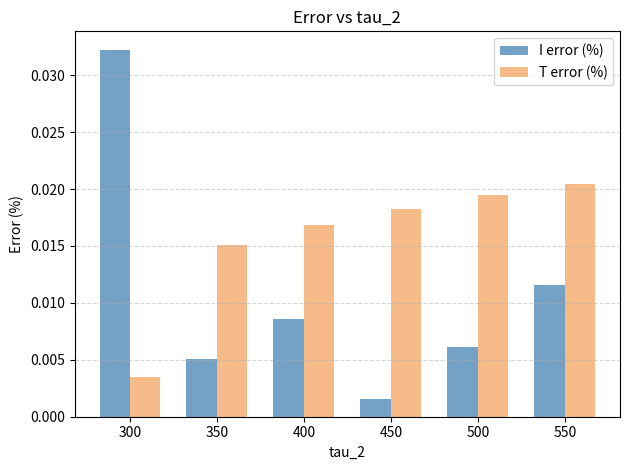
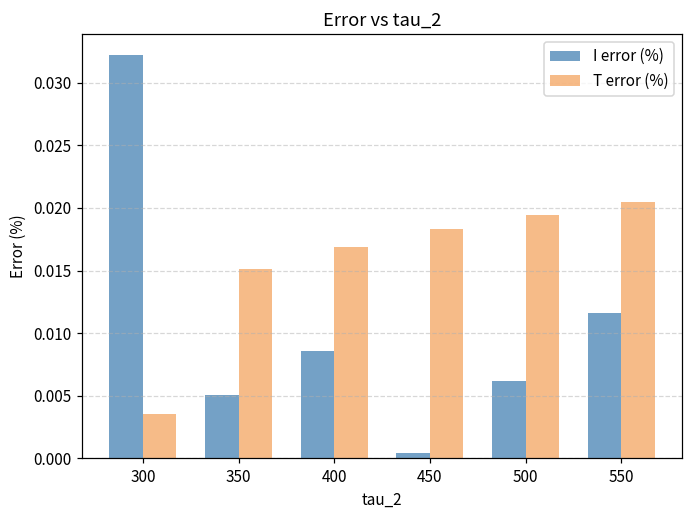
I error (%), 450: 0.0015 -> 0.0004
